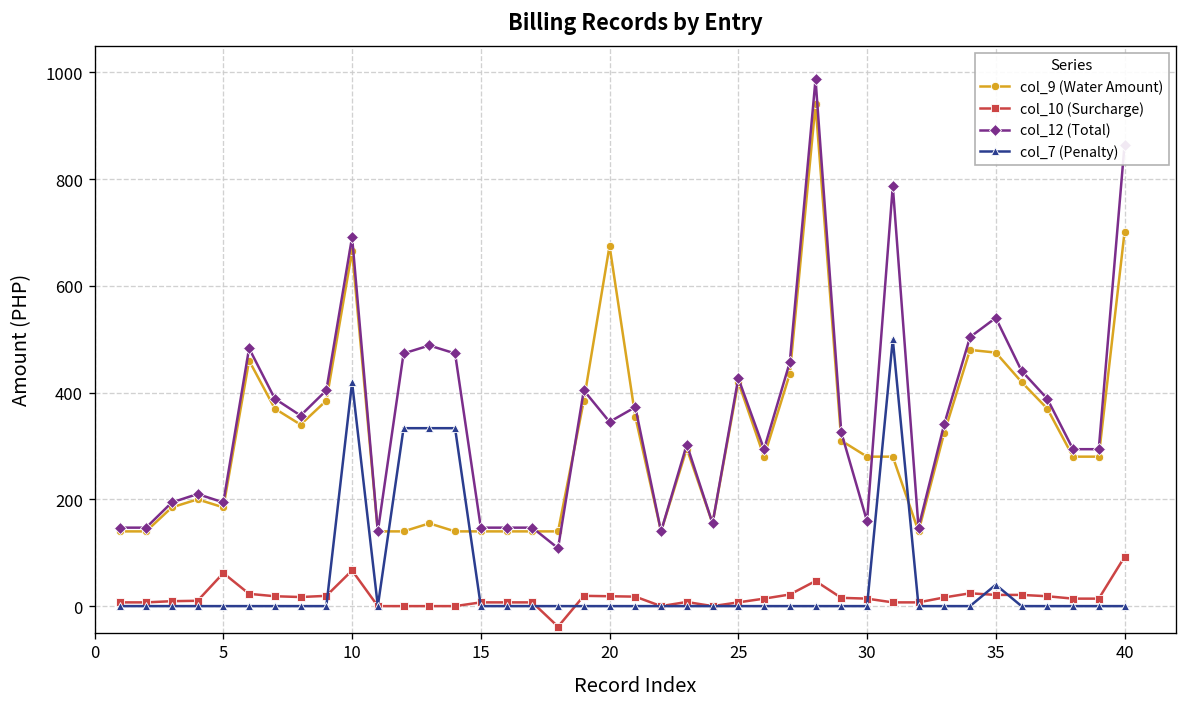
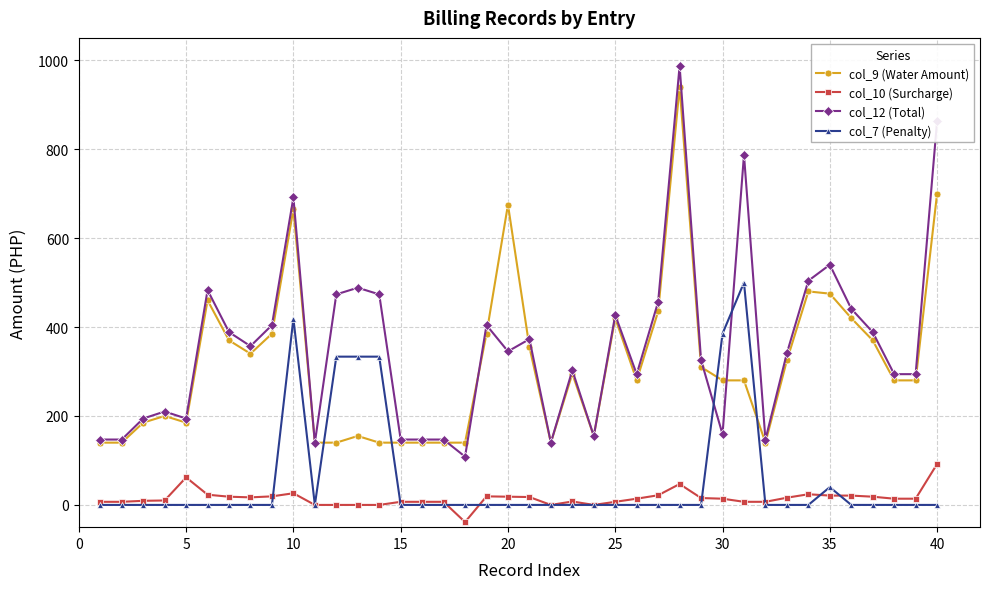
col_10 (Surcharge), 10: 70 -> 30
col_7 (Penalty), 30: 0 -> 390
